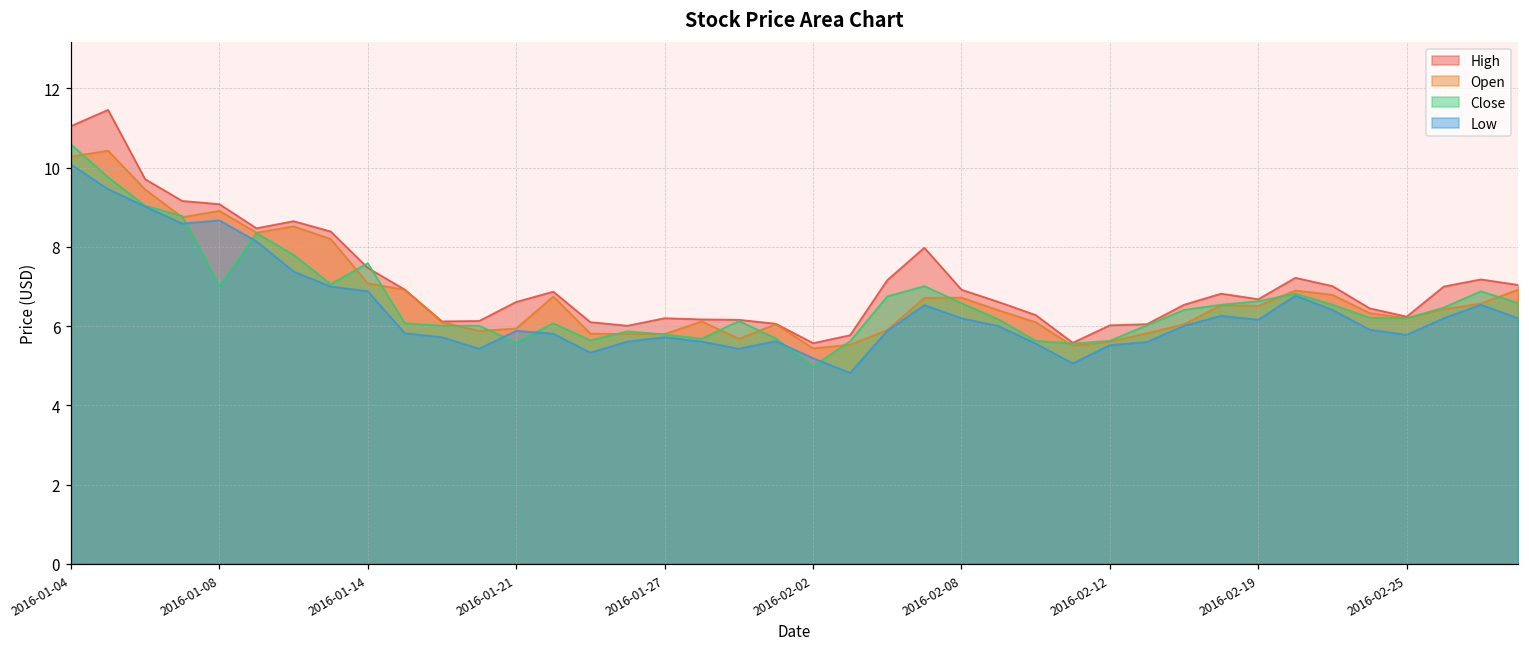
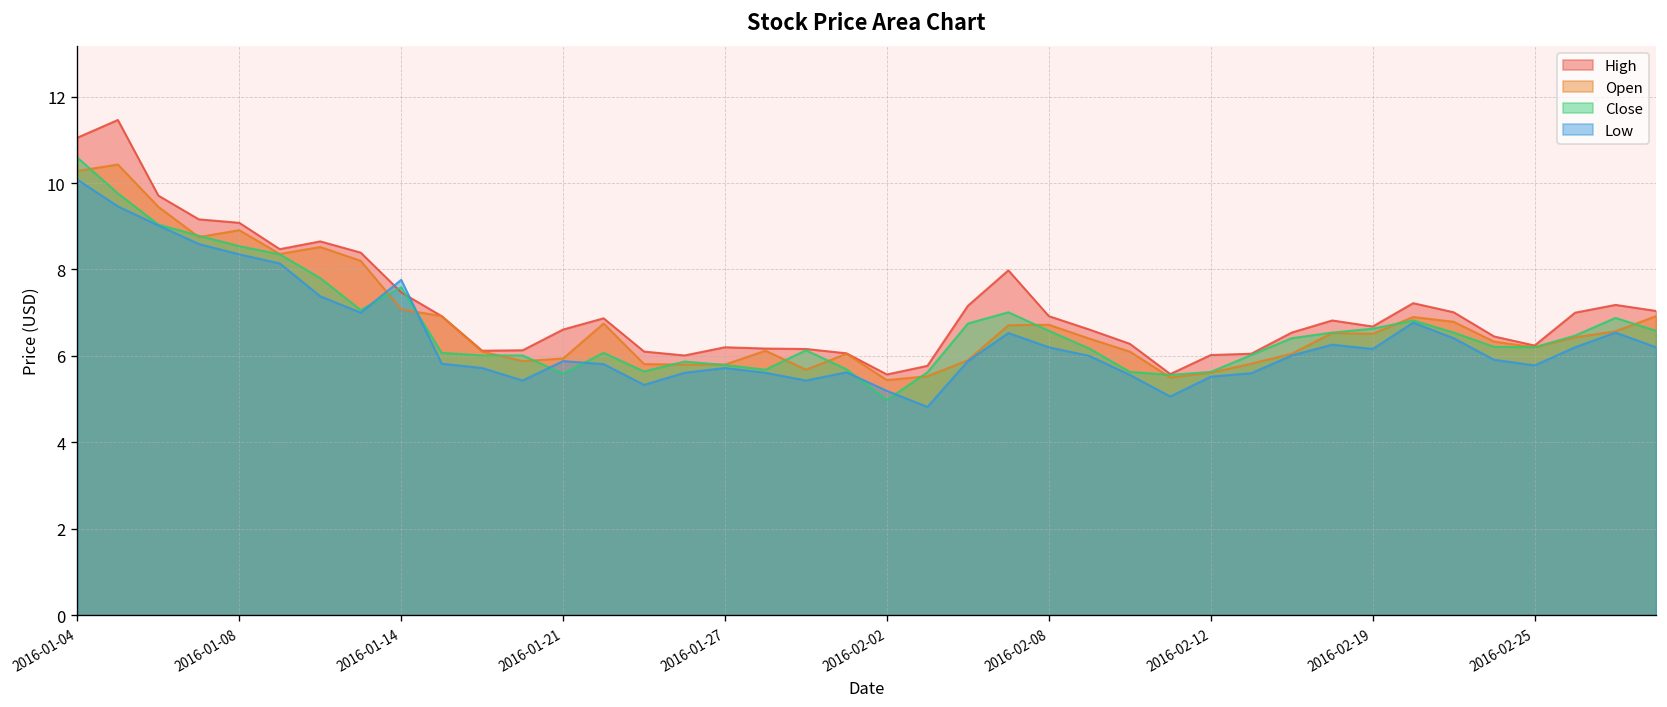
Close, 2016-01-08: 7.0 -> 8.5
Low, 2016-01-08: 8.7 -> 8.4
Low, 2016-01-14: 6.9 -> 7.8
